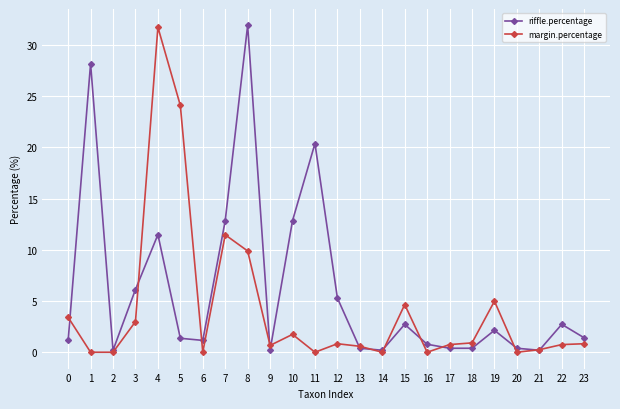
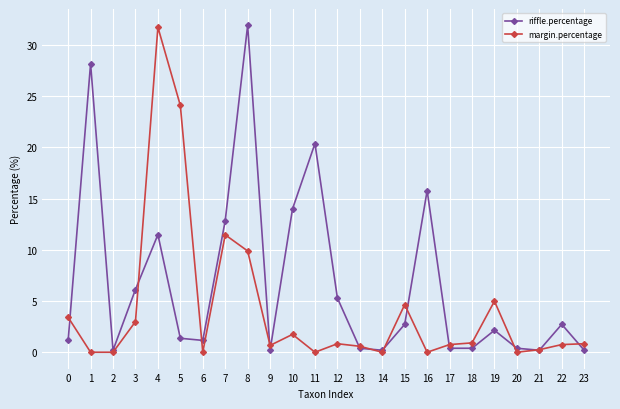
riffle.percentage, 10: 12.8 -> 14.0
riffle.percentage, 16: 0.8 -> 15.8
riffle.percentage, 23: 1.4 -> 0.2
